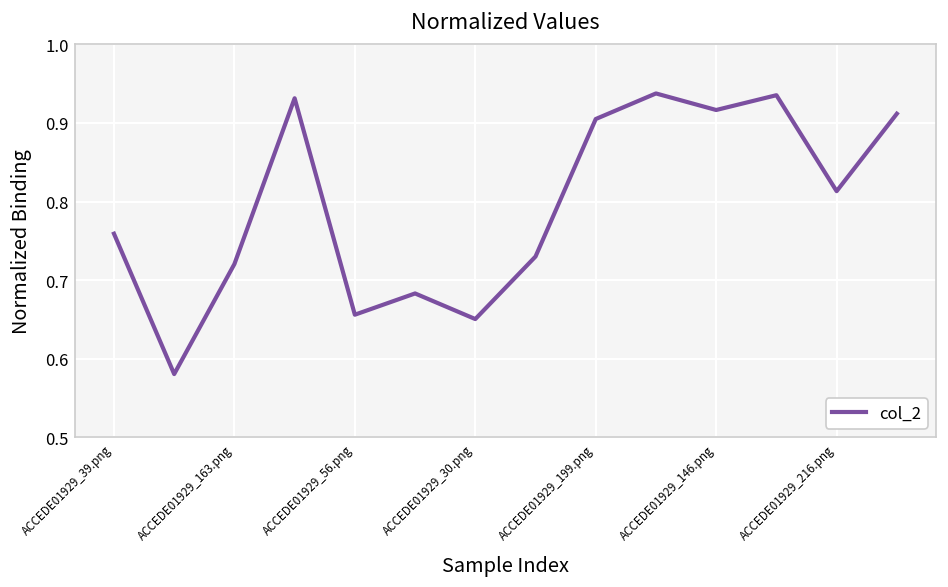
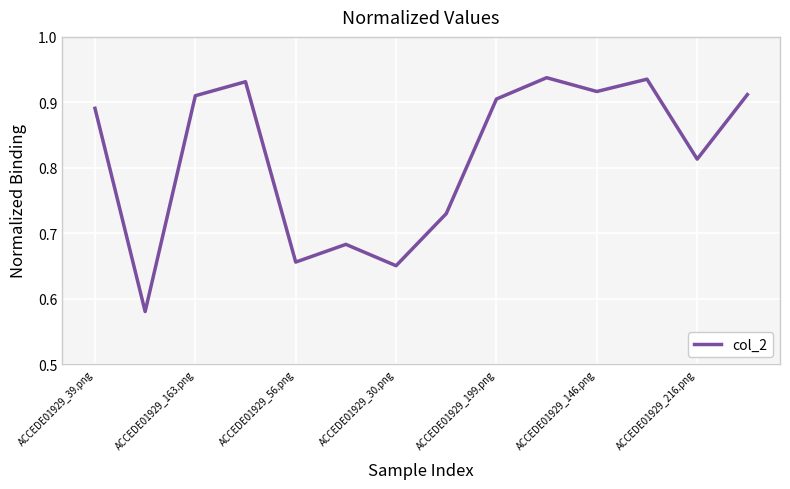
ACCEDE01929_39.png: 0.76 -> 0.89
ACCEDE01929_163.png: 0.72 -> 0.91
